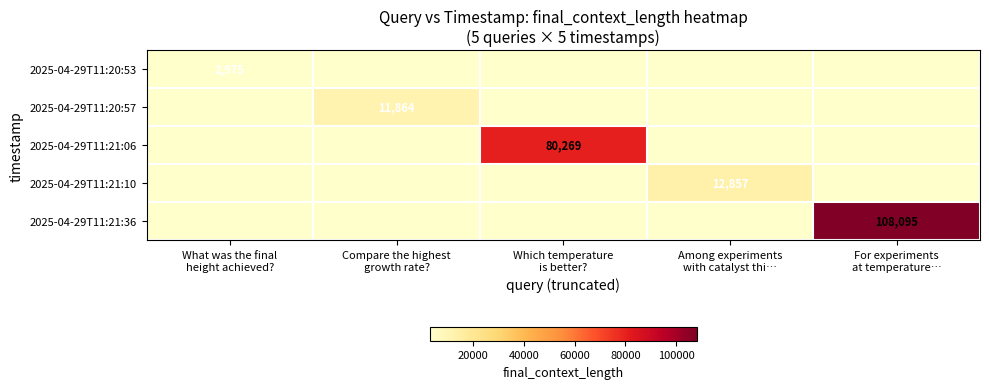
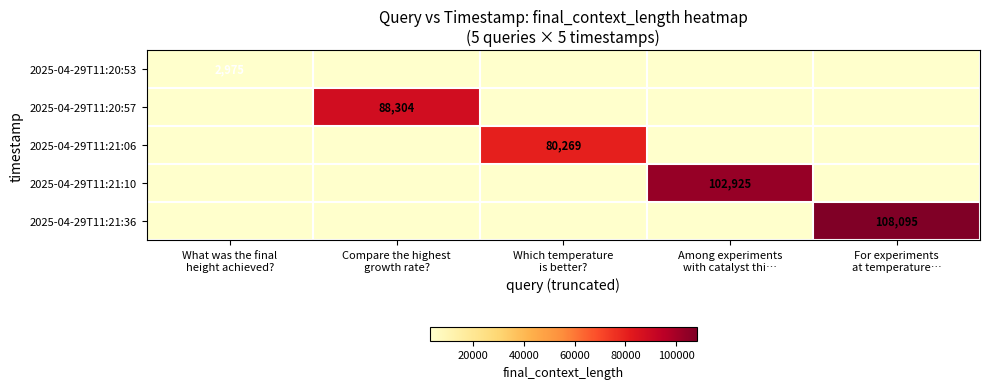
2025-04-29T11:20:57, Compare the highest growth rate?: 11,864 -> 88,304
2025-04-29T11:21:10, Among experiments with catalyst thi…: 12,857 -> 102,925
